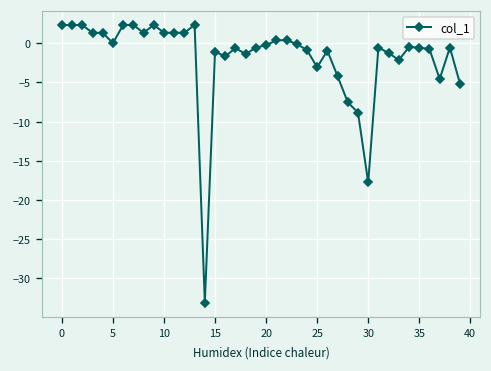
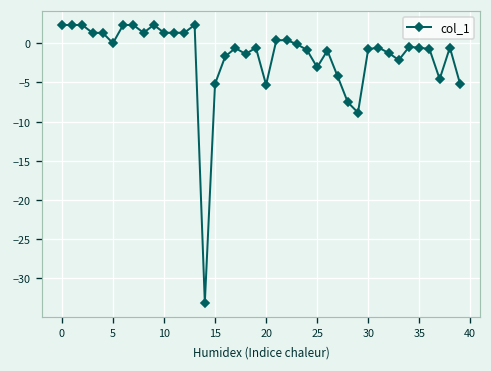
15: -1 -> -5
20: 0 -> -5
30: -18 -> -1
